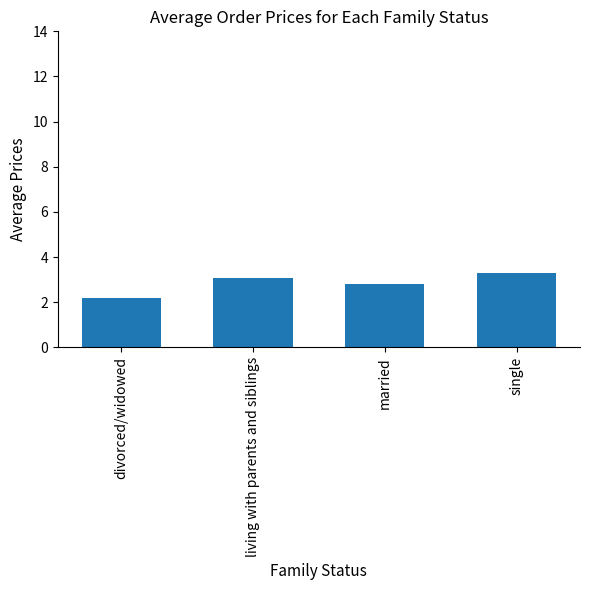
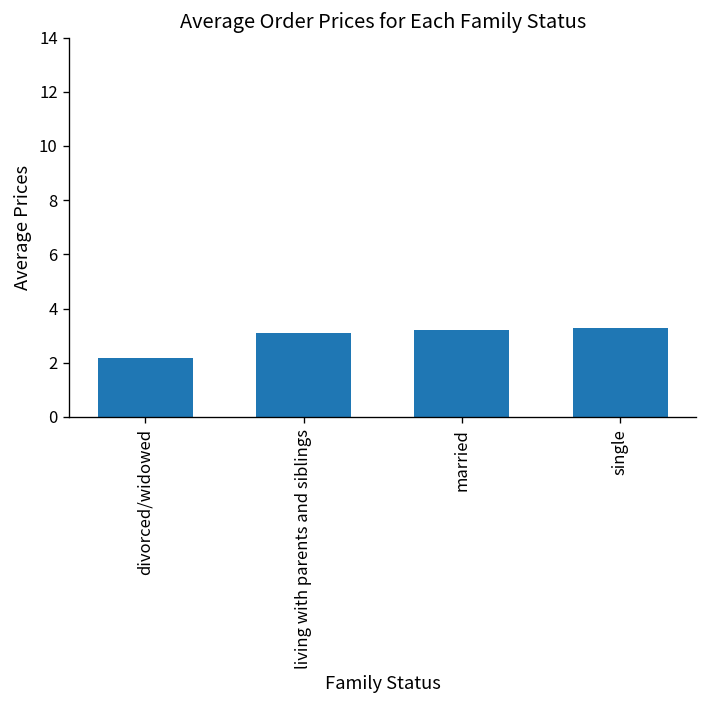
married: 2.8 -> 3.2
